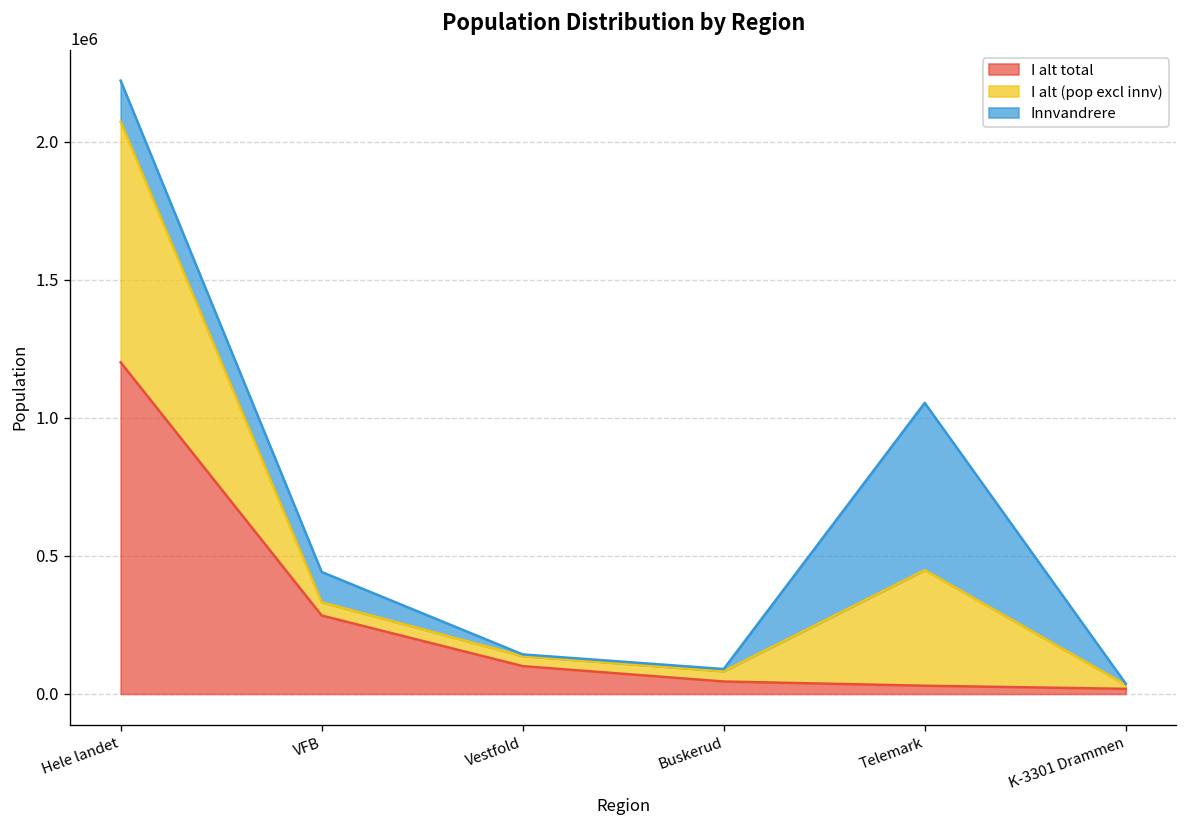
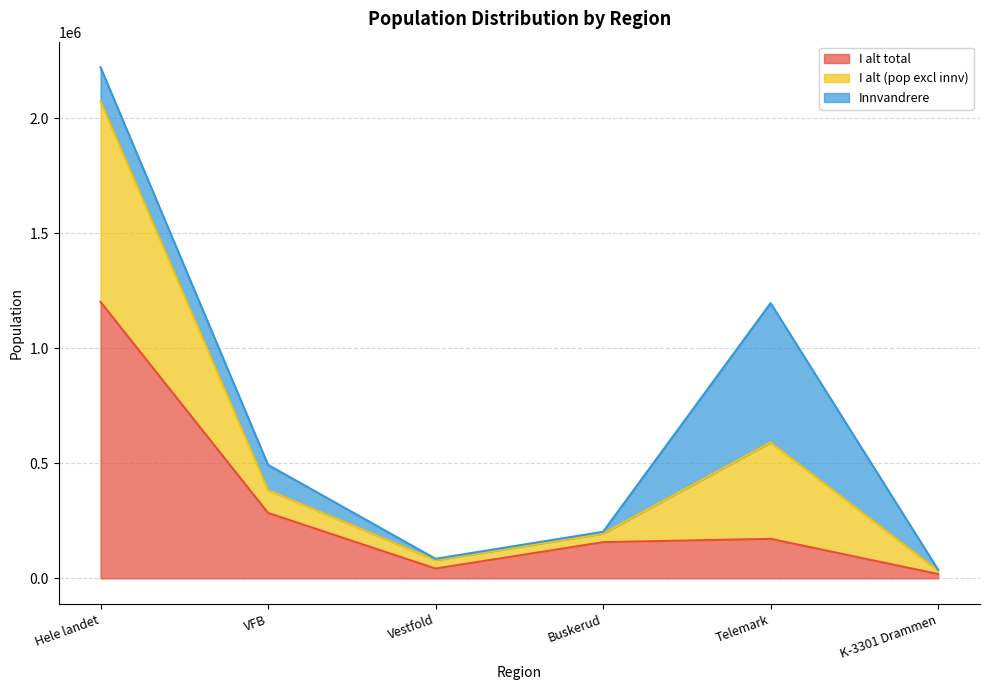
I alt (pop excl innv), VFB: 50000 -> 100000
I alt total, Vestfold: 100000 -> 40000
I alt total, Buskerud: 50000 -> 160000
I alt total, Telemark: 30000 -> 170000
